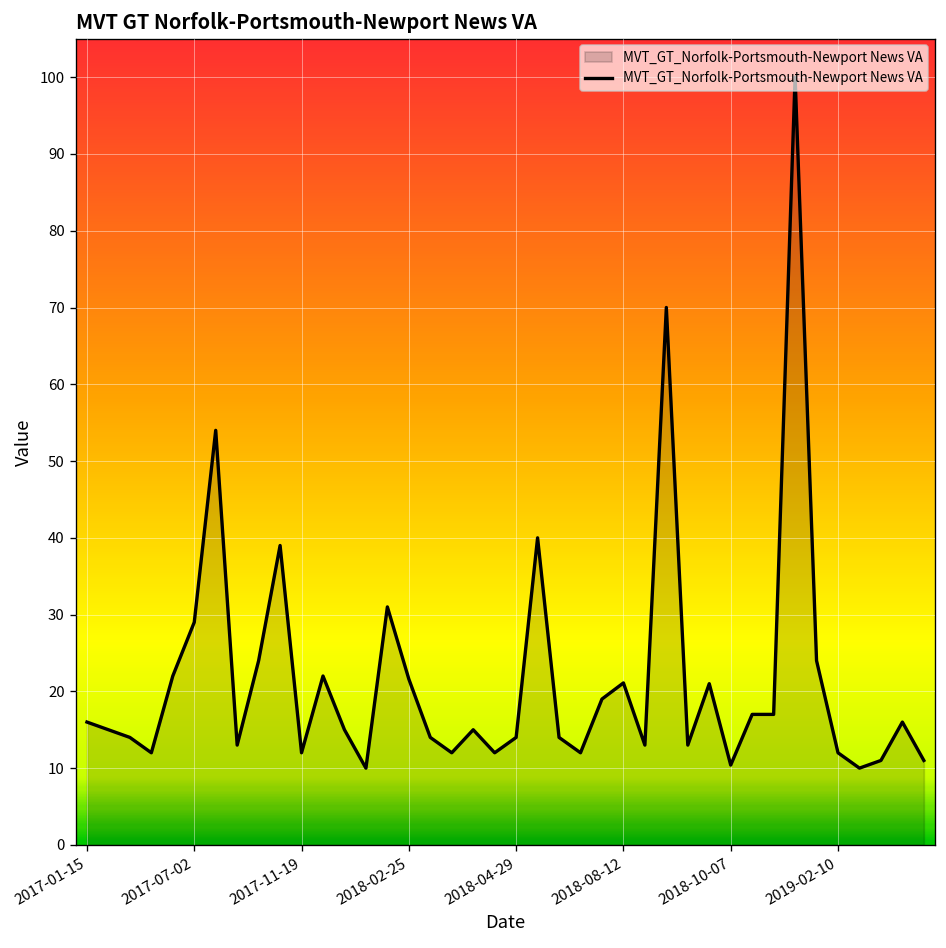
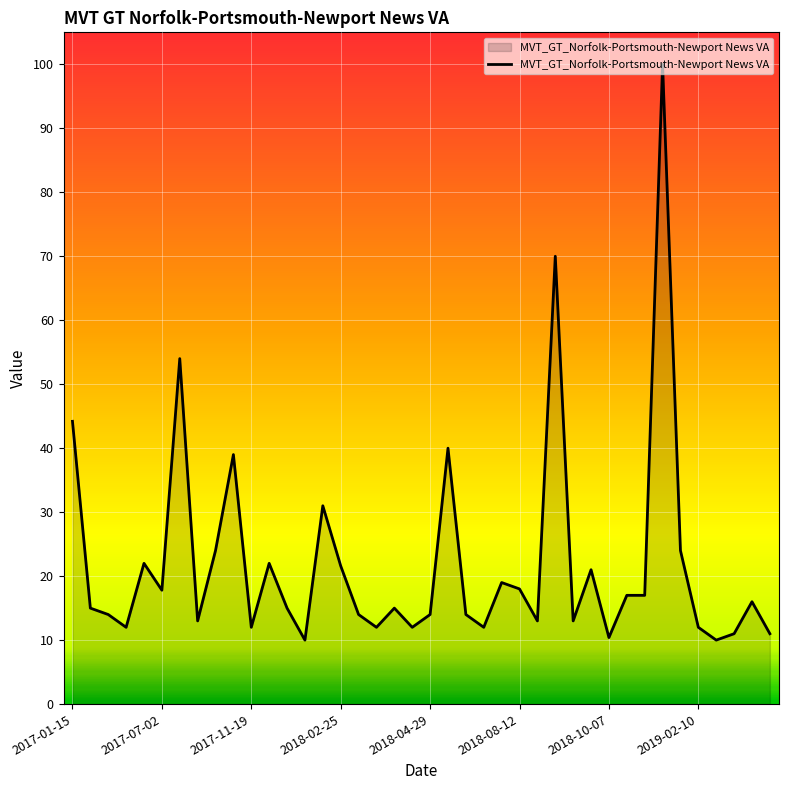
2017-01-15: 16 -> 44
2017-07-02: 29 -> 18
2018-08-12: 21 -> 18
